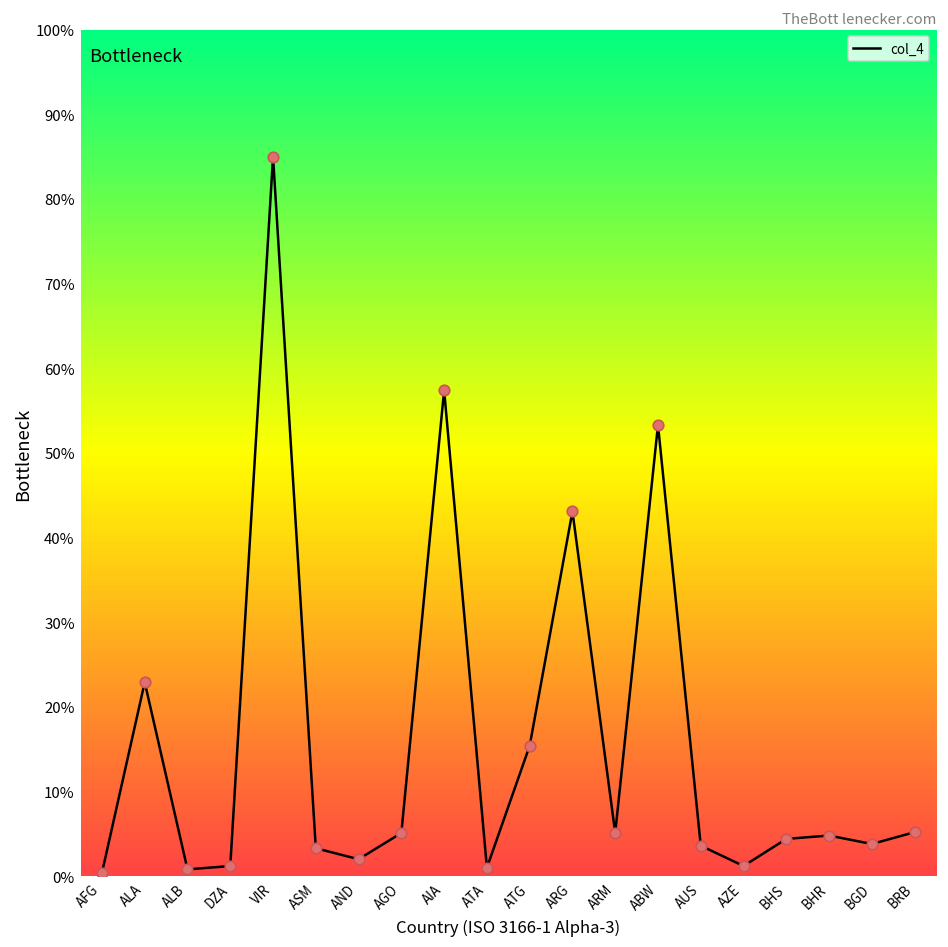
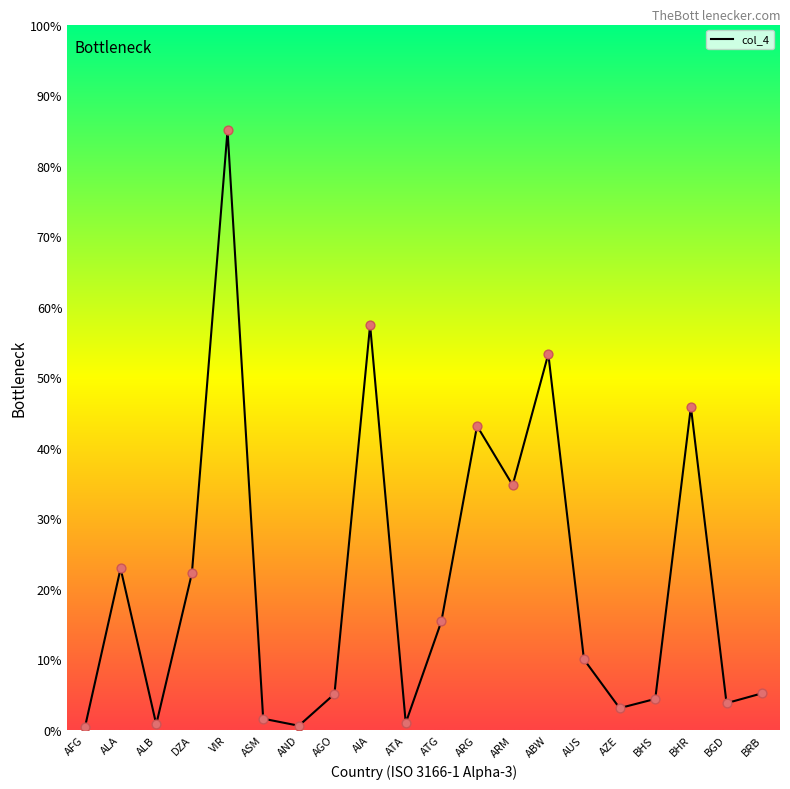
DZA: 1% -> 22%
ASM: 3% -> 2%
AND: 2% -> 1%
ARM: 5% -> 35%
AUS: 4% -> 10%
AZE: 1% -> 3%
BHR: 5% -> 46%
